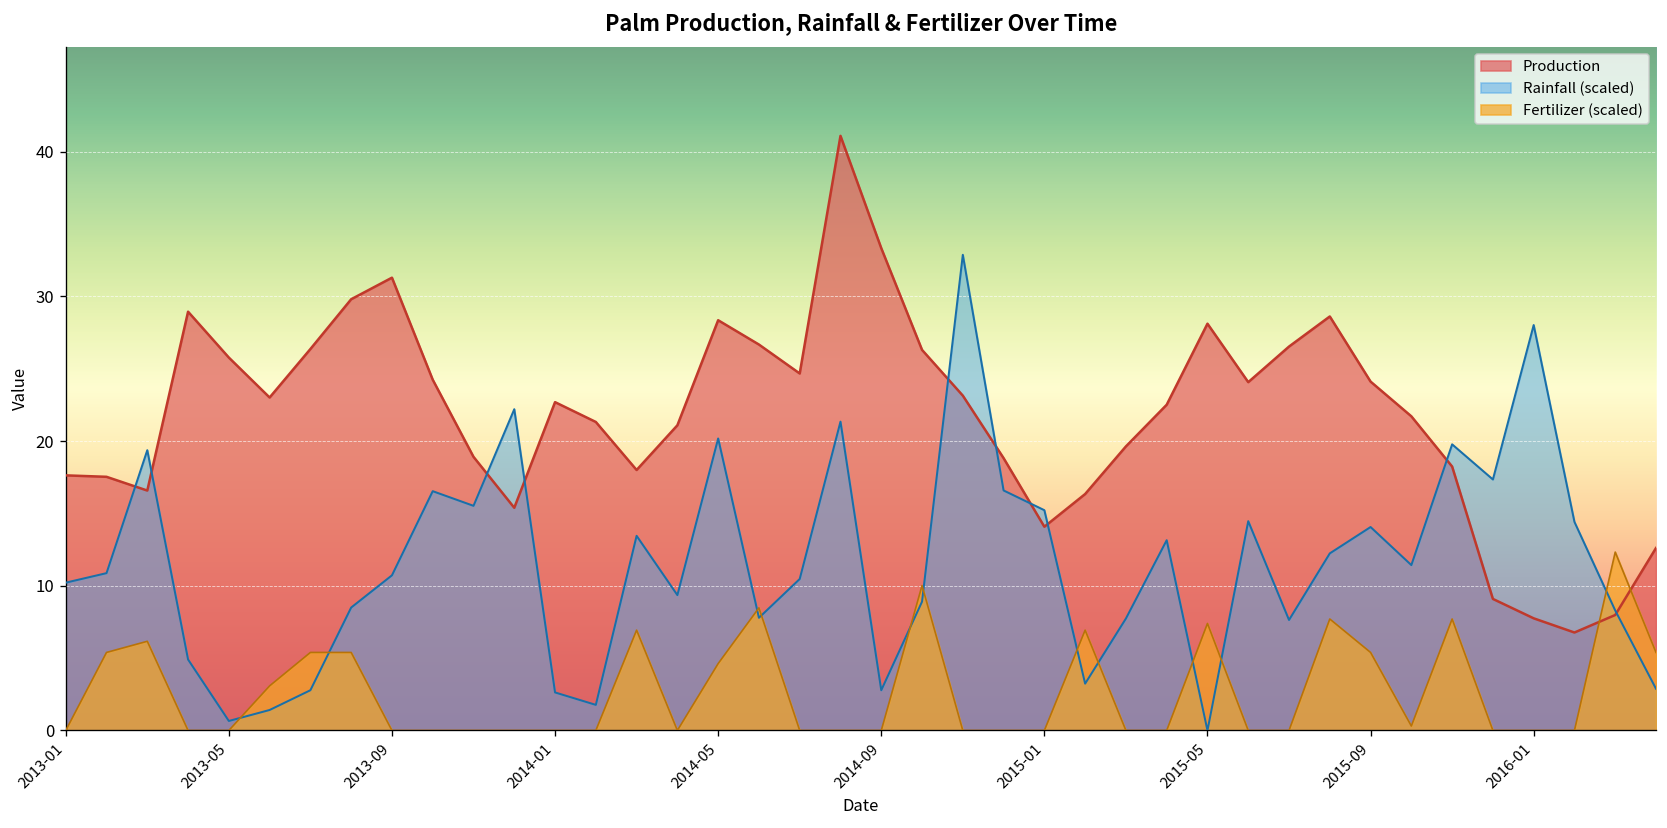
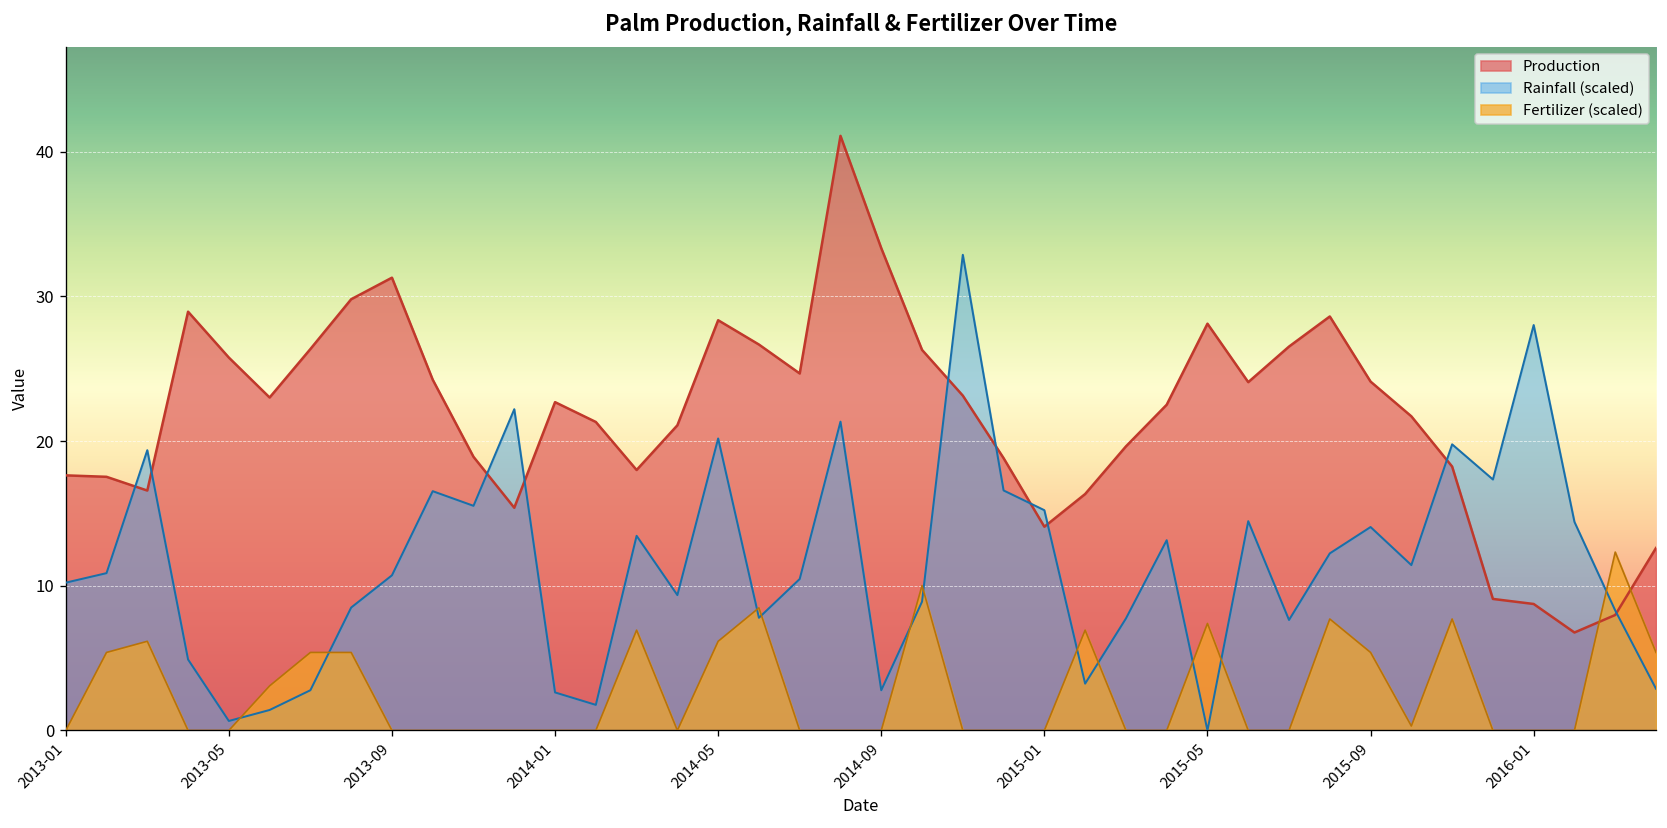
Fertilizer (scaled), 2014-05: 4.6 -> 6.2
Production, 2016-01: 7.8 -> 8.7
